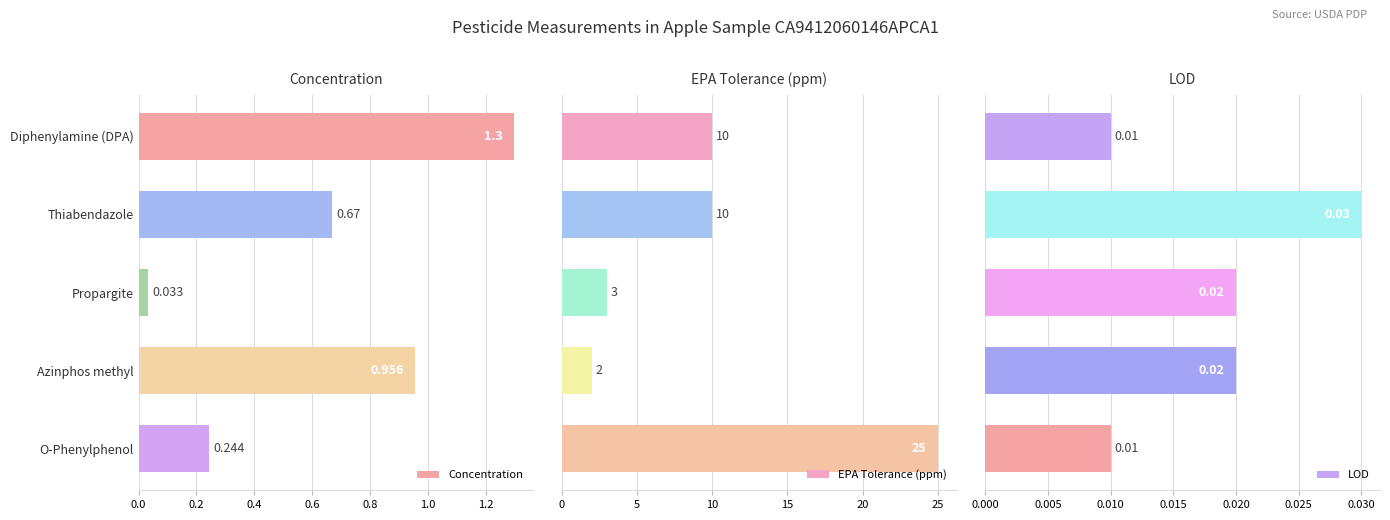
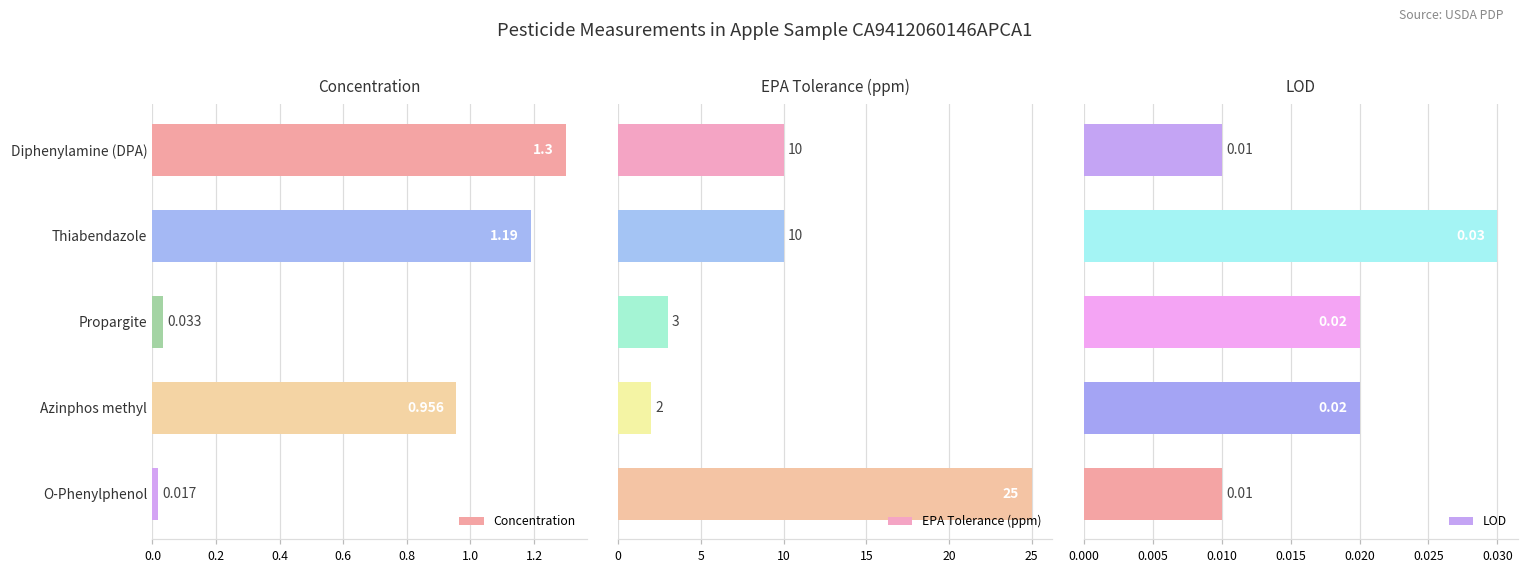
Concentration, Thiabendazole: 0.67 -> 1.19
Concentration, O-Phenylphenol: 0.244 -> 0.017
